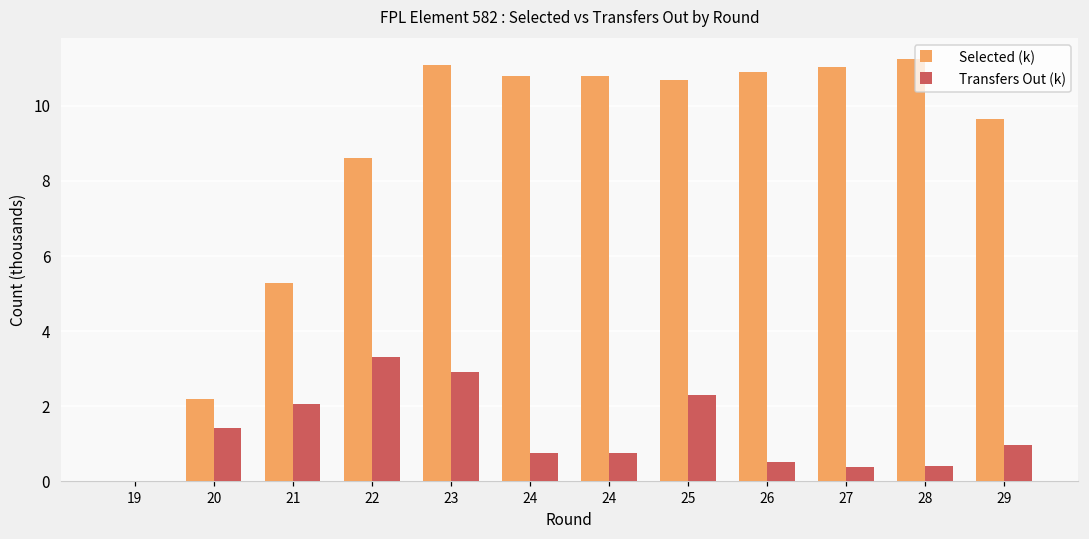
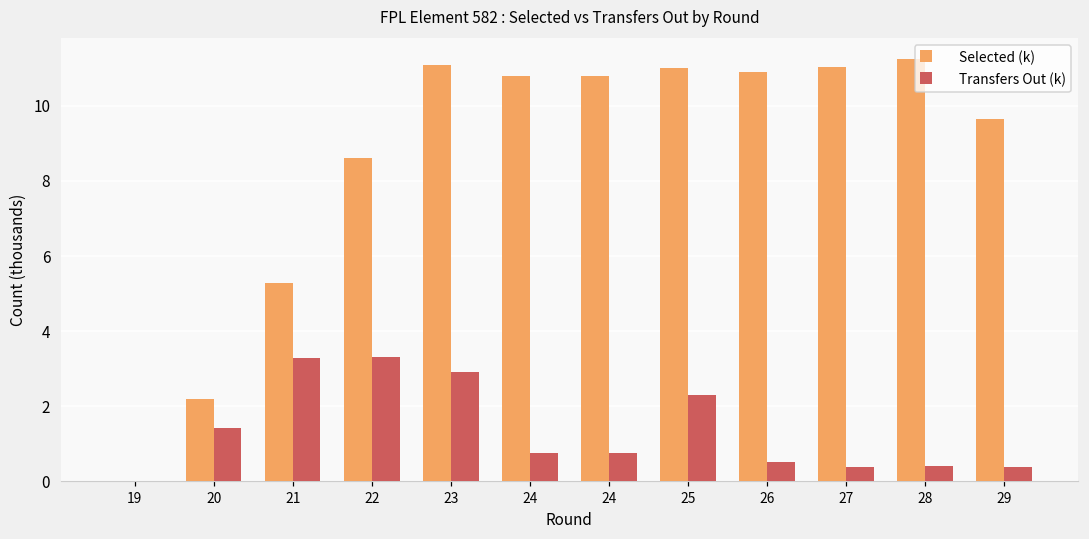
Transfers Out (k), 21: 2.1 -> 3.3
Selected (k), 25: 10.7 -> 11.0
Transfers Out (k), 29: 1.0 -> 0.4
